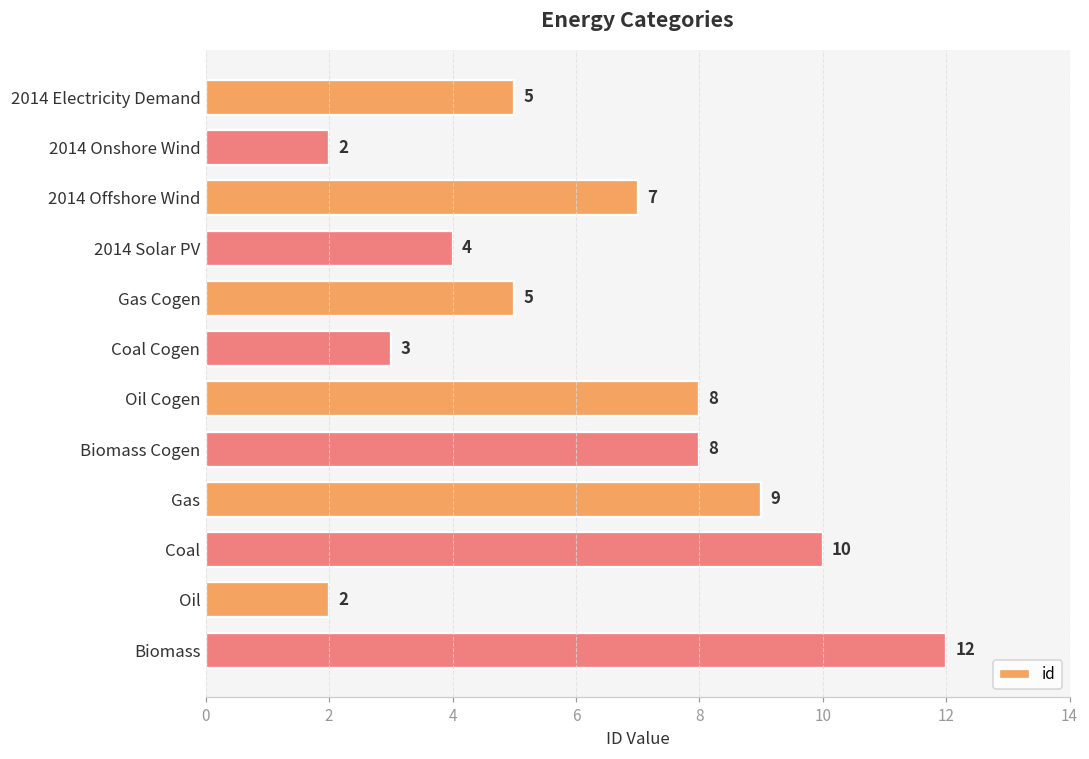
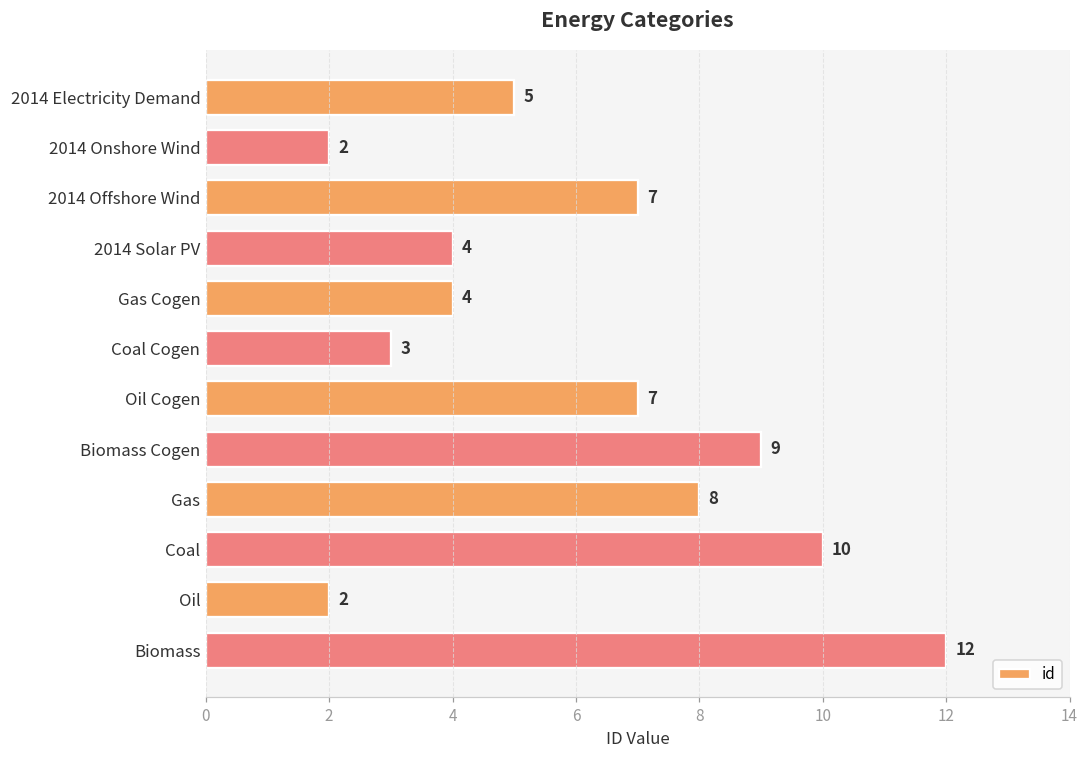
Gas Cogen: 5 -> 4
Oil Cogen: 8 -> 7
Biomass Cogen: 8 -> 9
Gas: 9 -> 8
